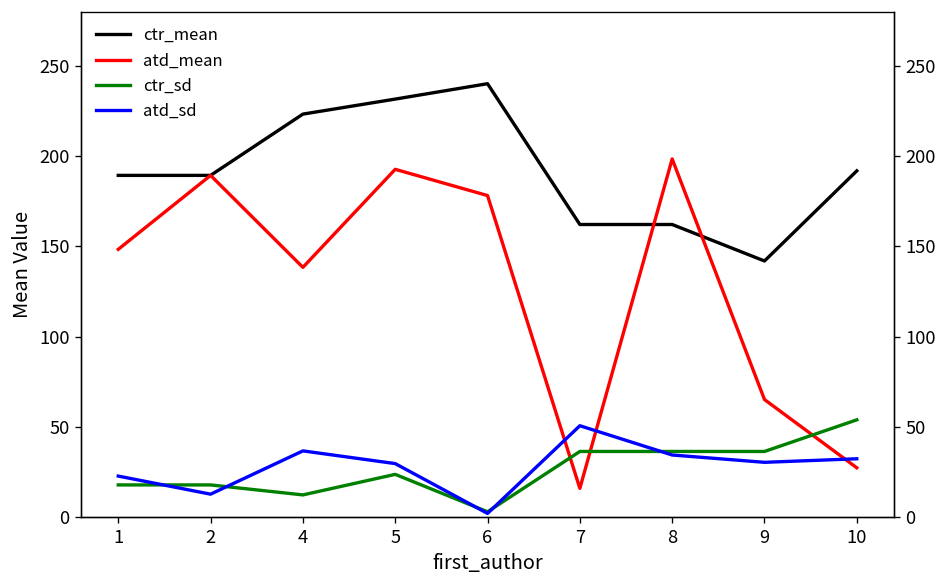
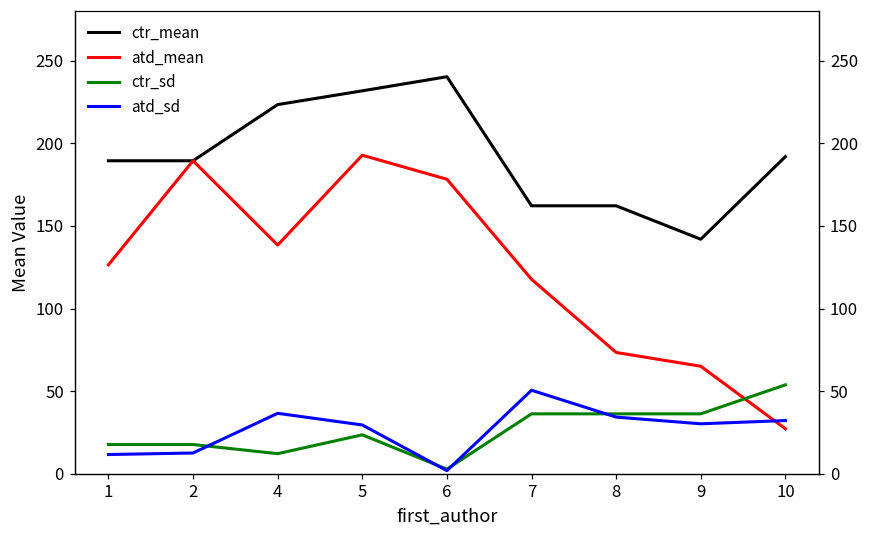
atd_mean, 1: 148 -> 126
atd_sd, 1: 23 -> 12
atd_mean, 7: 16 -> 118
atd_mean, 8: 199 -> 73
